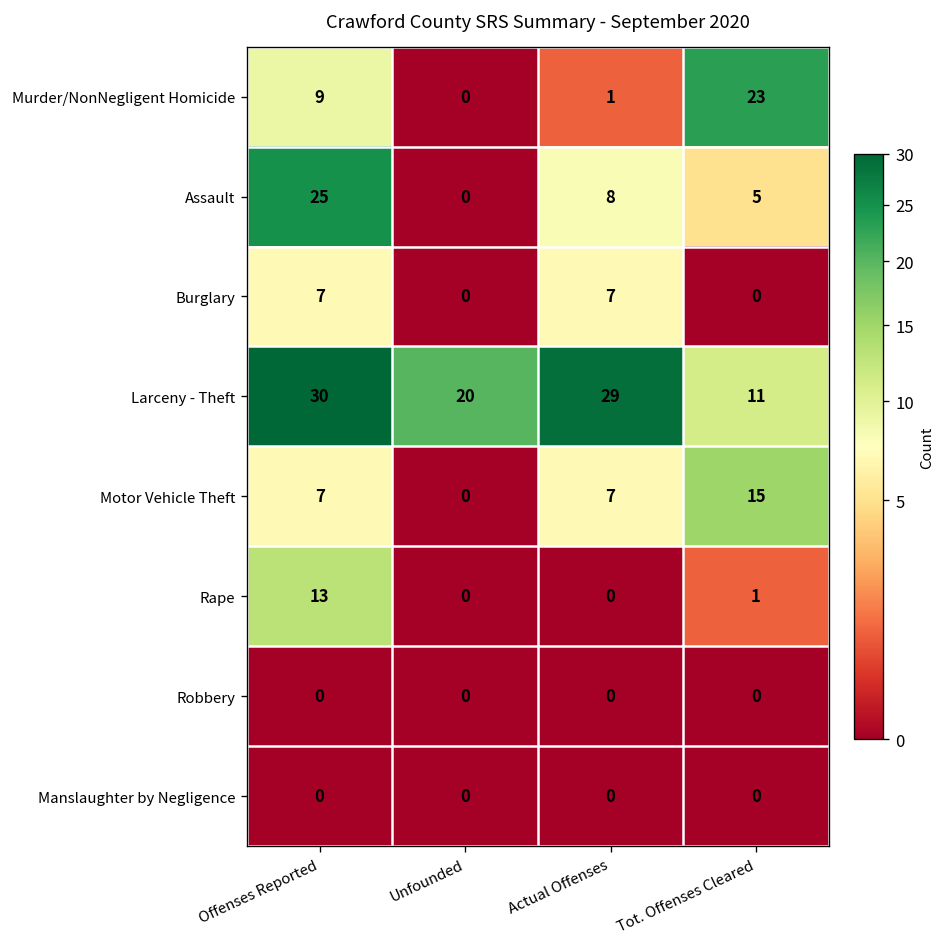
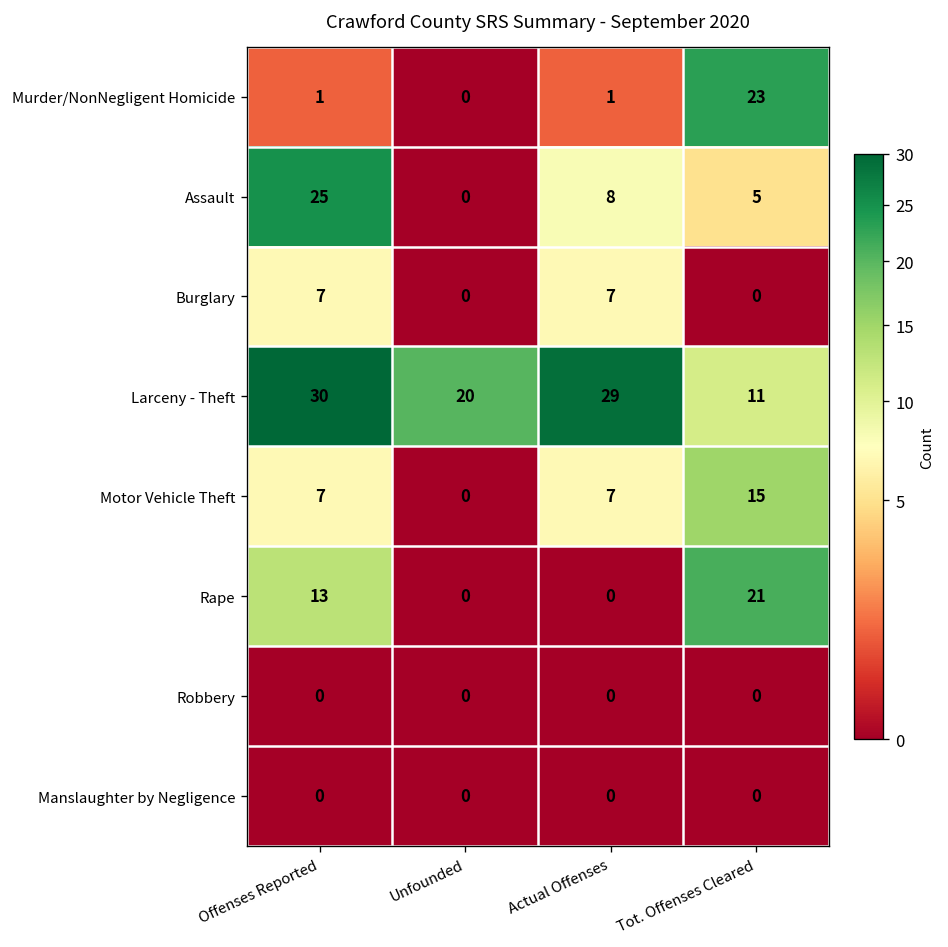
Murder/NonNegligent Homicide, Offenses Reported: 9 -> 1
Rape, Tot. Offenses Cleared: 1 -> 21
